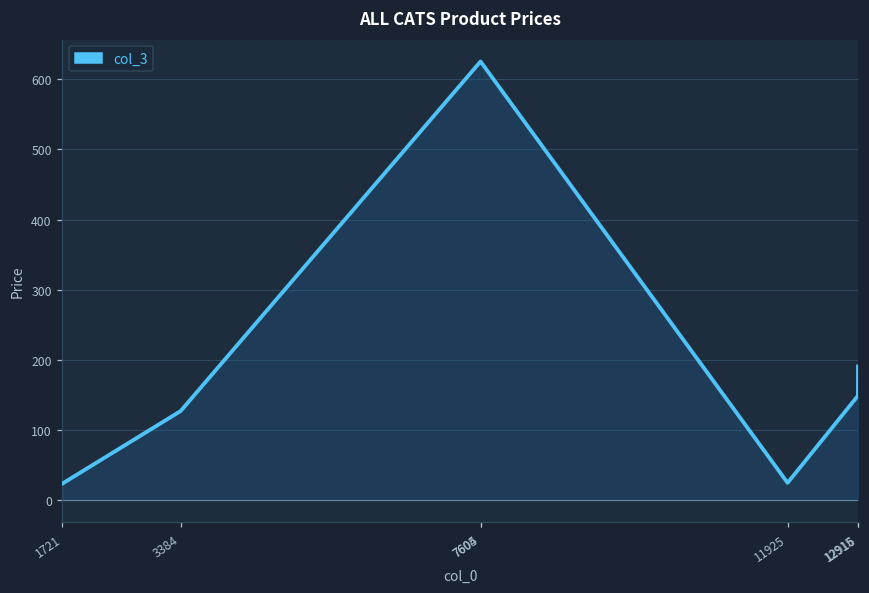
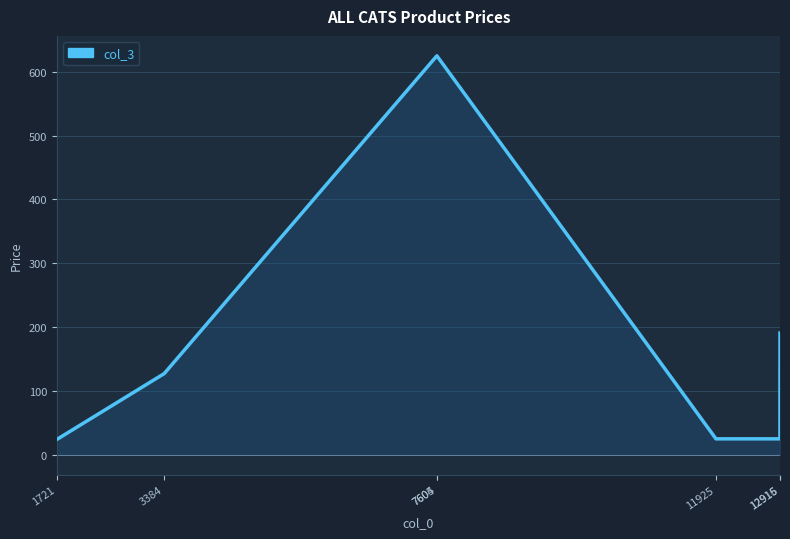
12915: 150 -> 30
